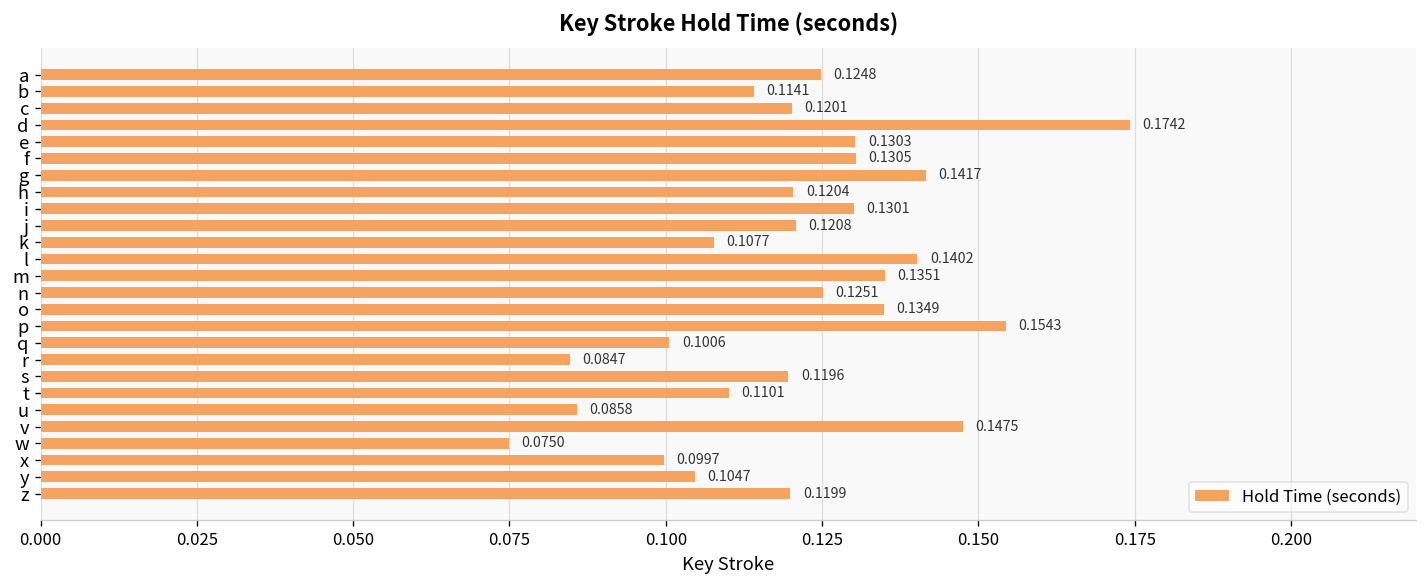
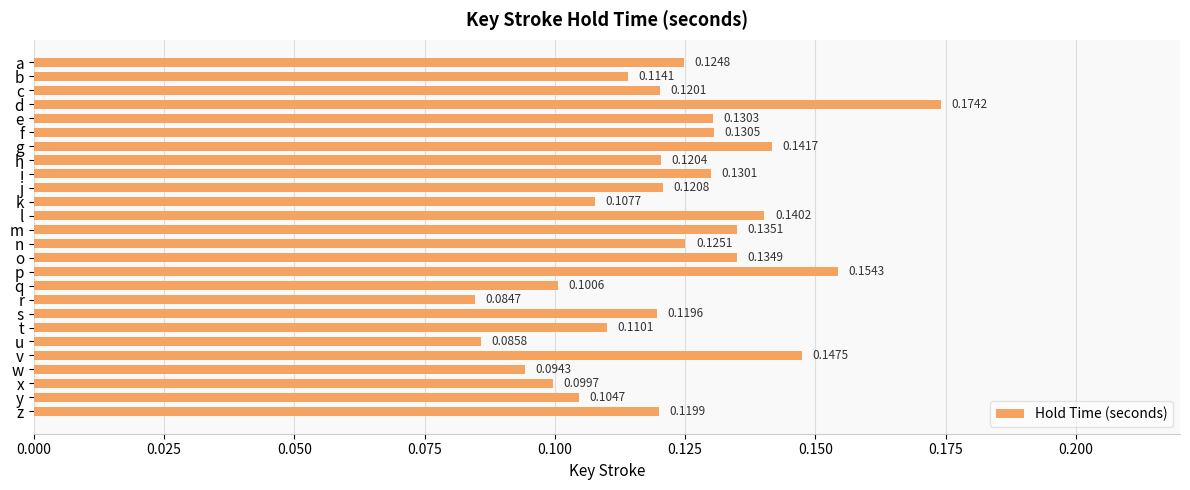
w: 0.0750 -> 0.0943
